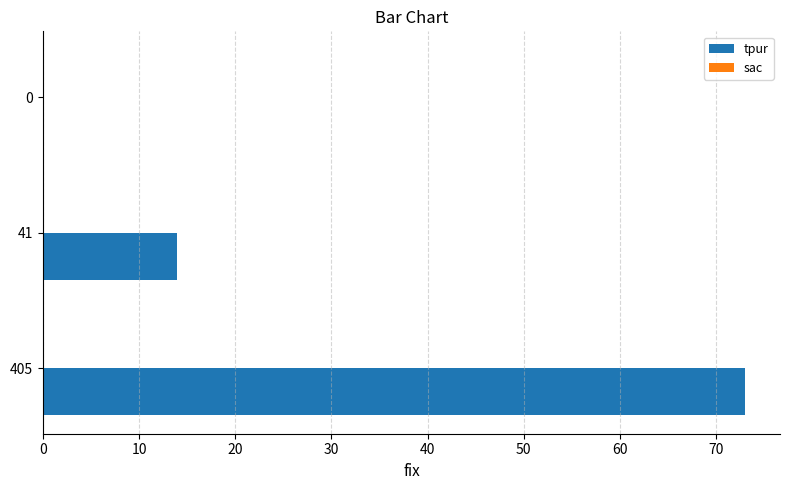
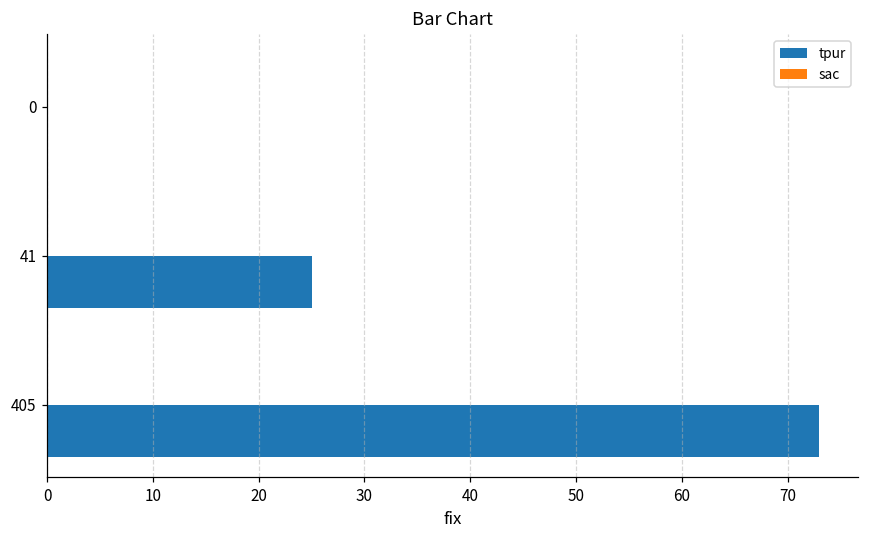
tpur, 41: 14 -> 25
